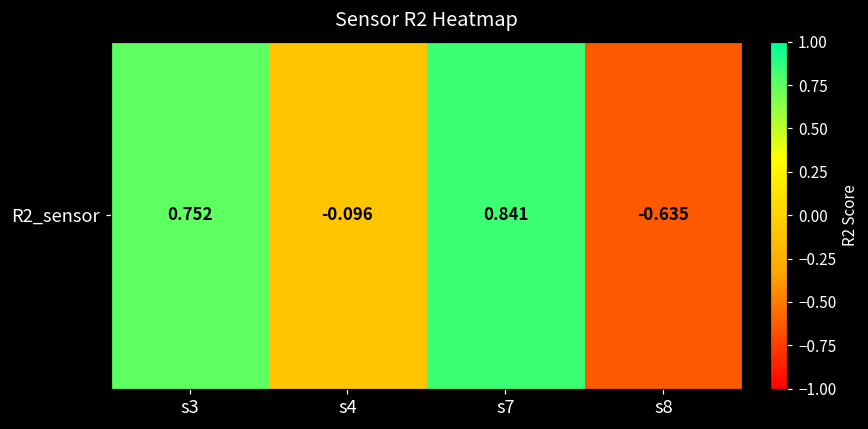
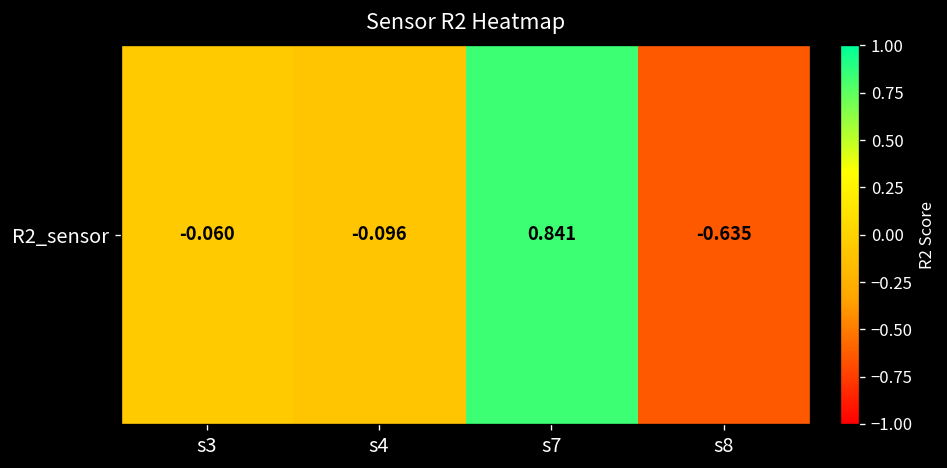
R2_sensor, s3: 0.752 -> -0.060
